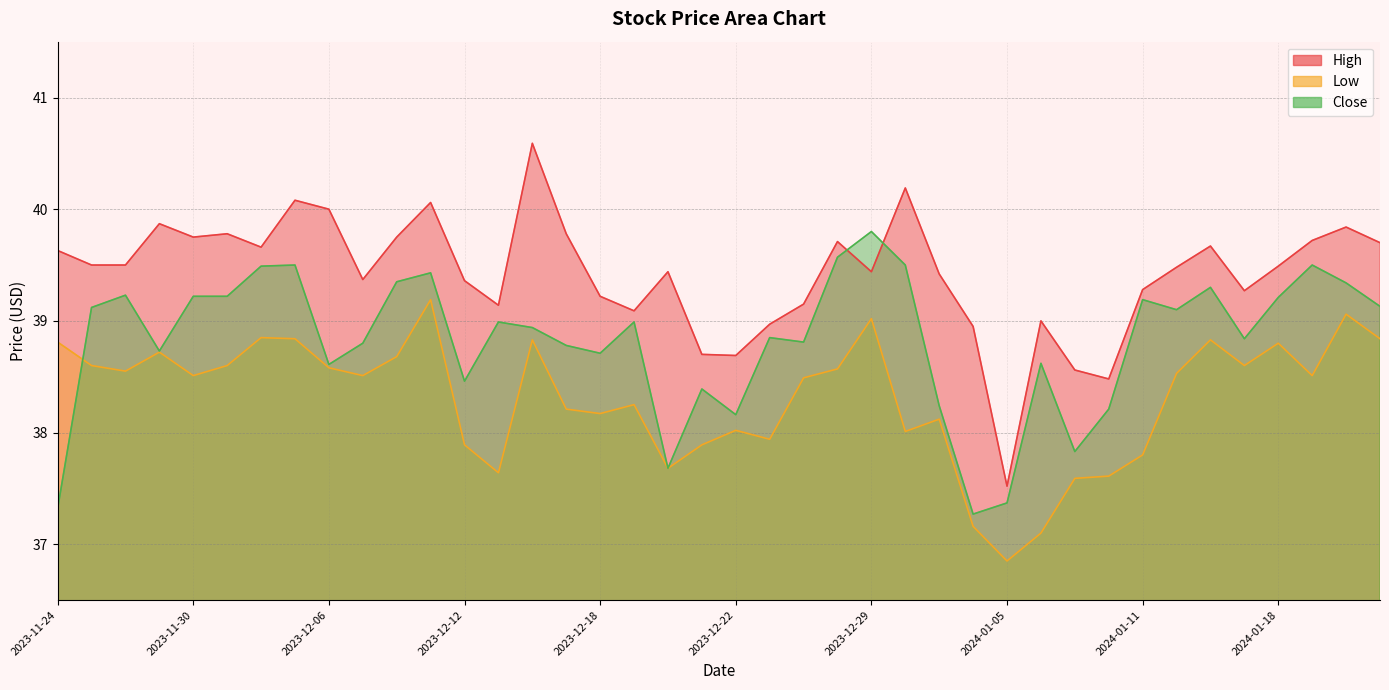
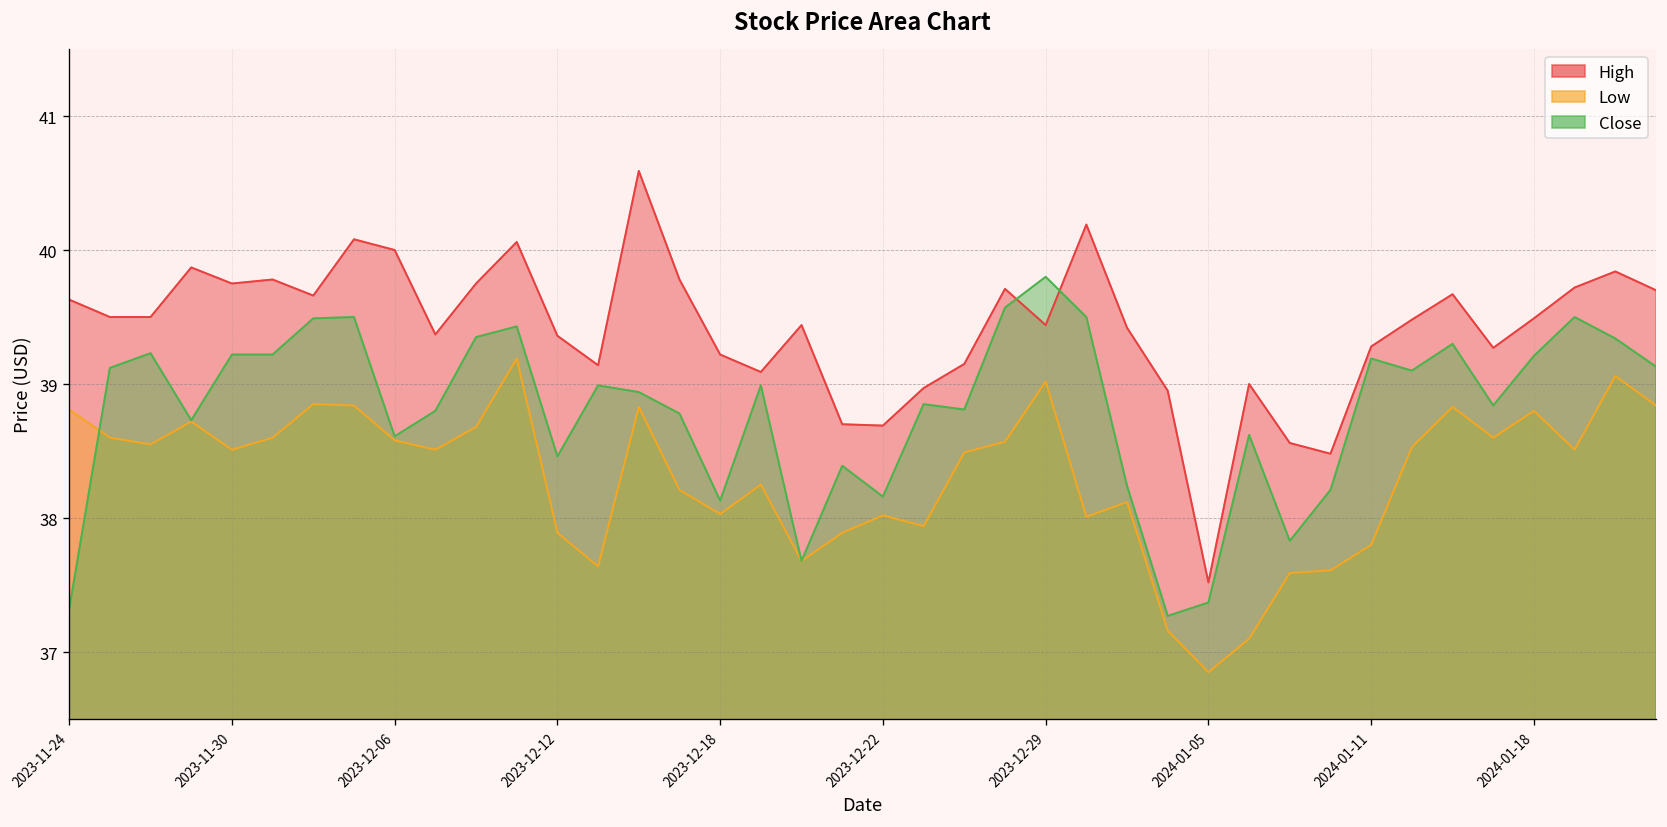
Low, 2023-12-18: 38.17 -> 38.03
Close, 2023-12-18: 38.71 -> 38.13
